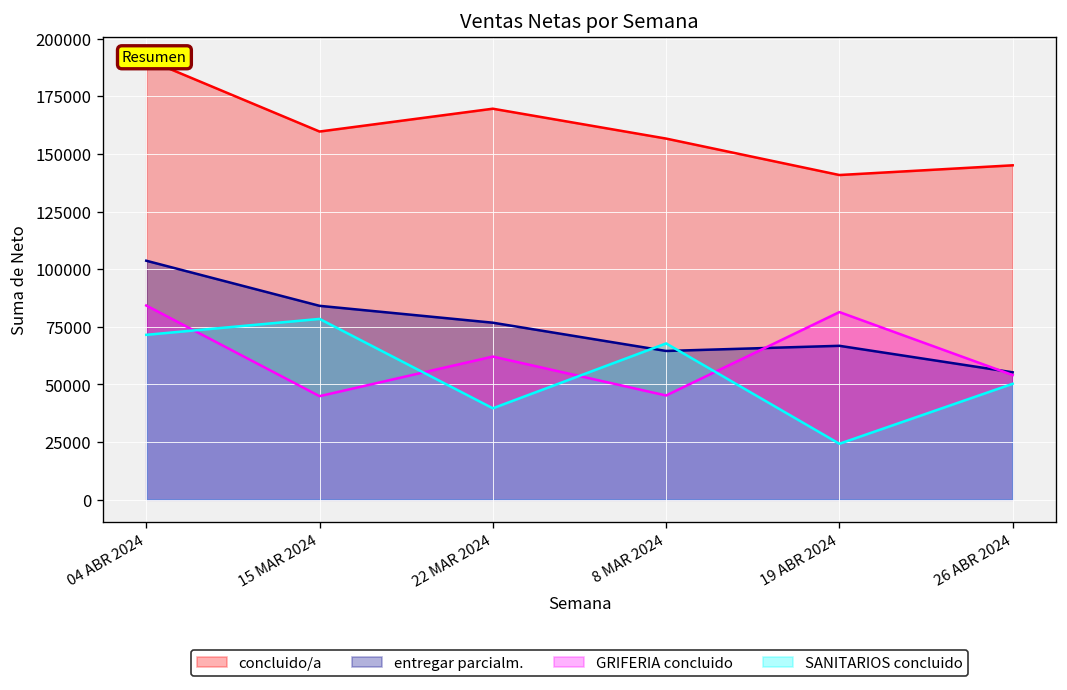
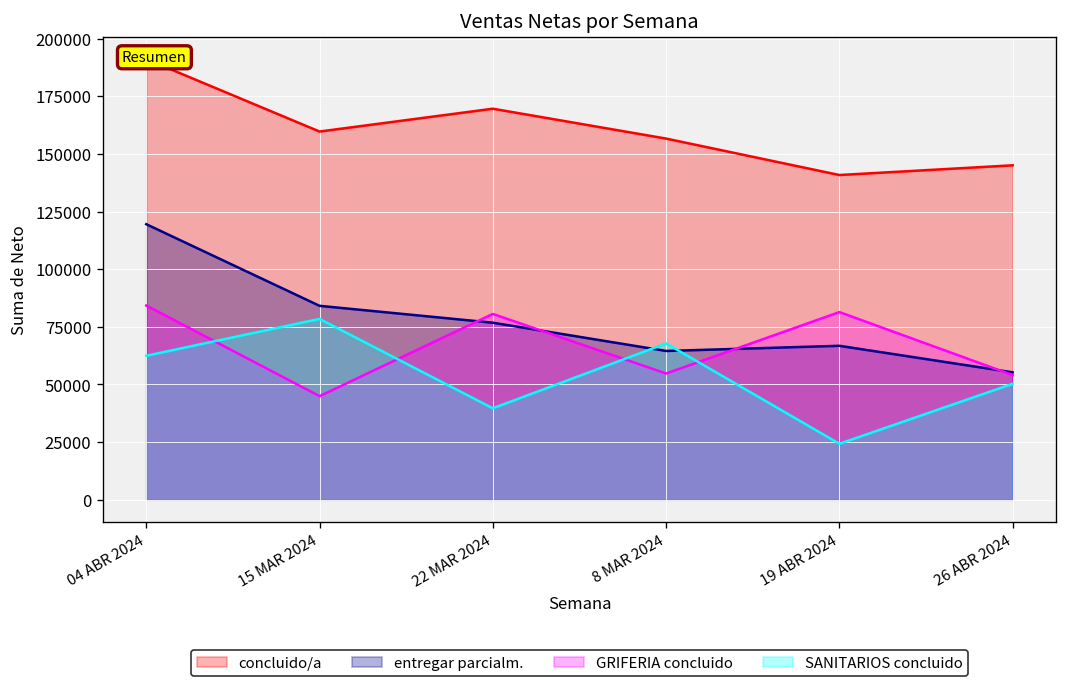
entregar parcialm., 04 ABR 2024: 104000 -> 120000
SANITARIOS concluido, 04 ABR 2024: 72000 -> 62000
GRIFERIA concluido, 22 MAR 2024: 62000 -> 81000
GRIFERIA concluido, 8 MAR 2024: 45000 -> 55000
